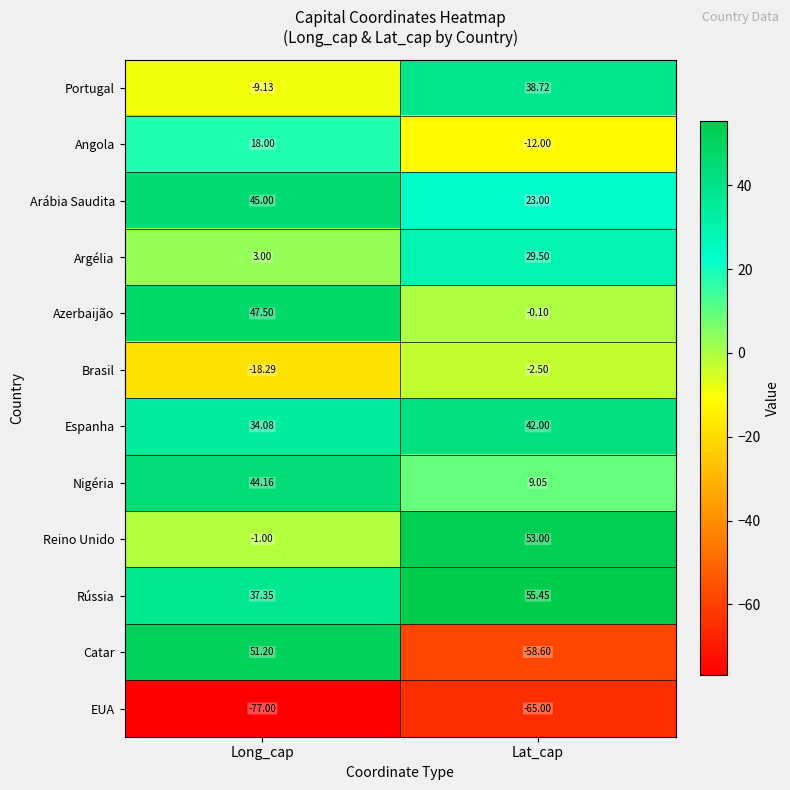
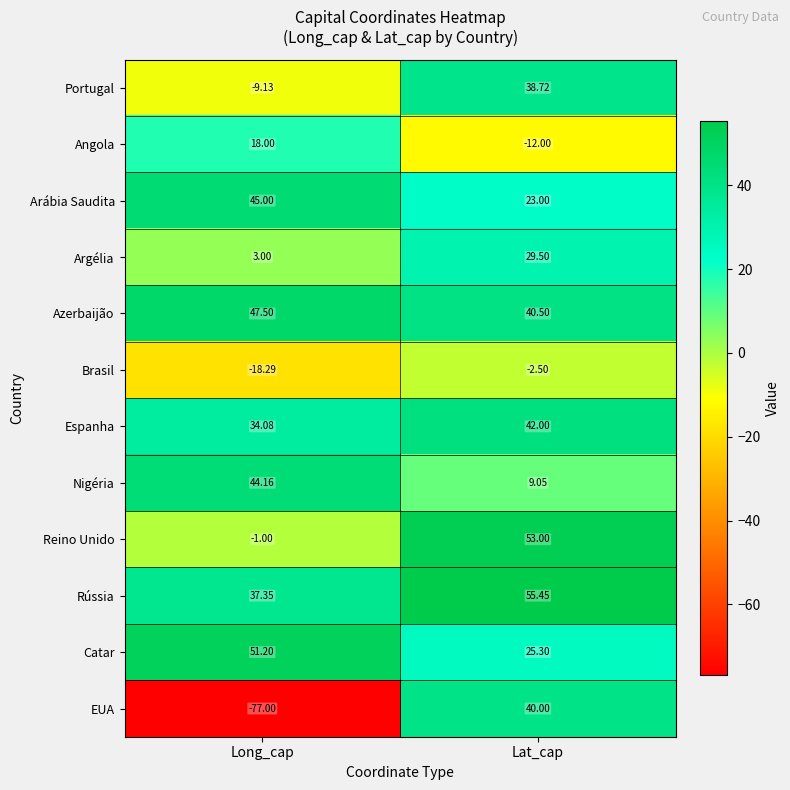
Azerbaijão, Lat_cap: -0.10 -> 40.50
Catar, Lat_cap: -58.60 -> 25.30
EUA, Lat_cap: -65.00 -> 40.00
